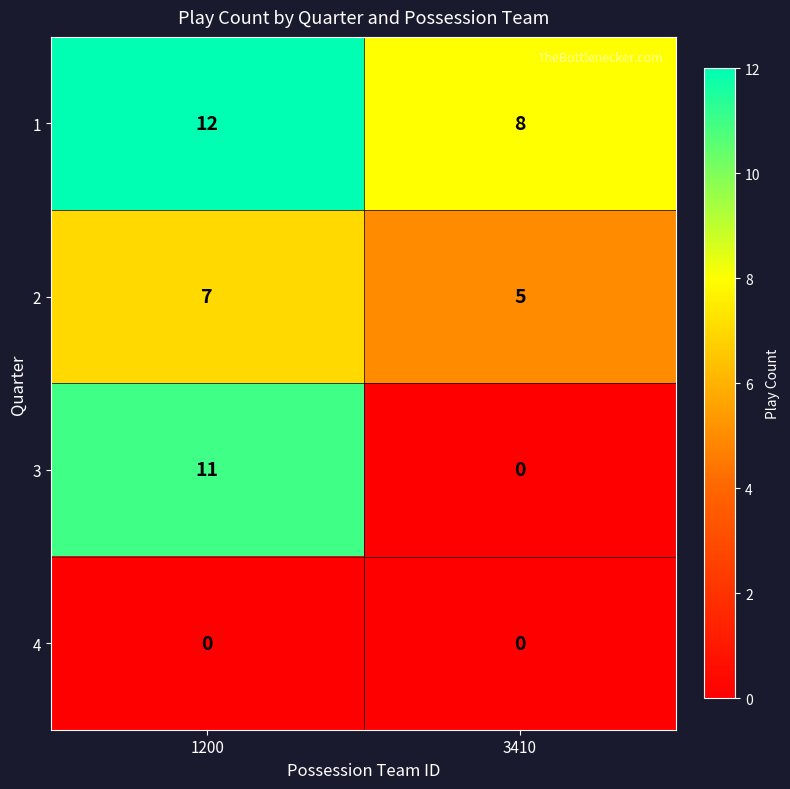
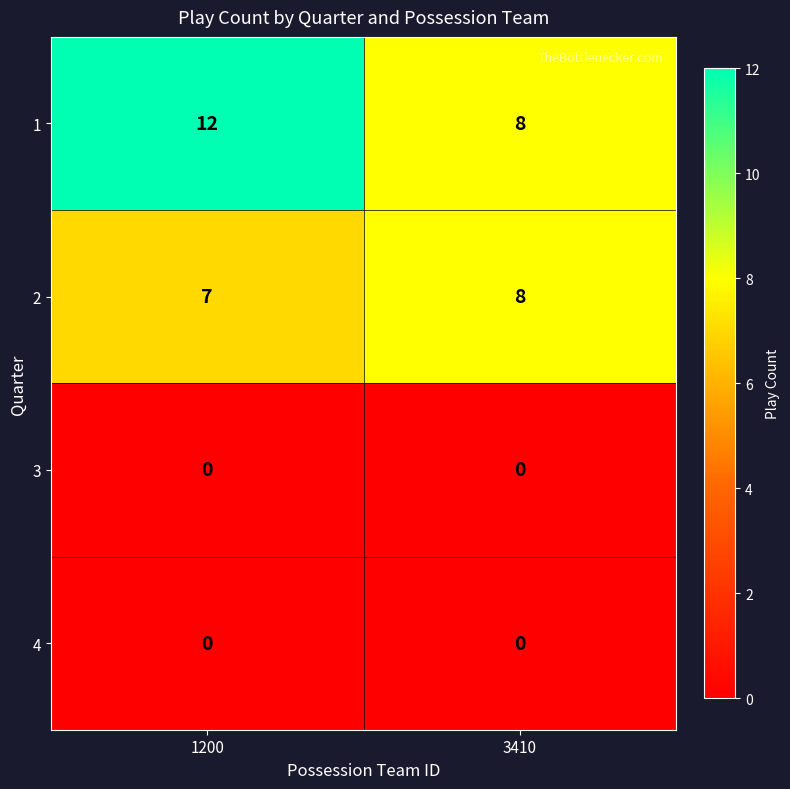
2, 3410: 5 -> 8
3, 1200: 11 -> 0
